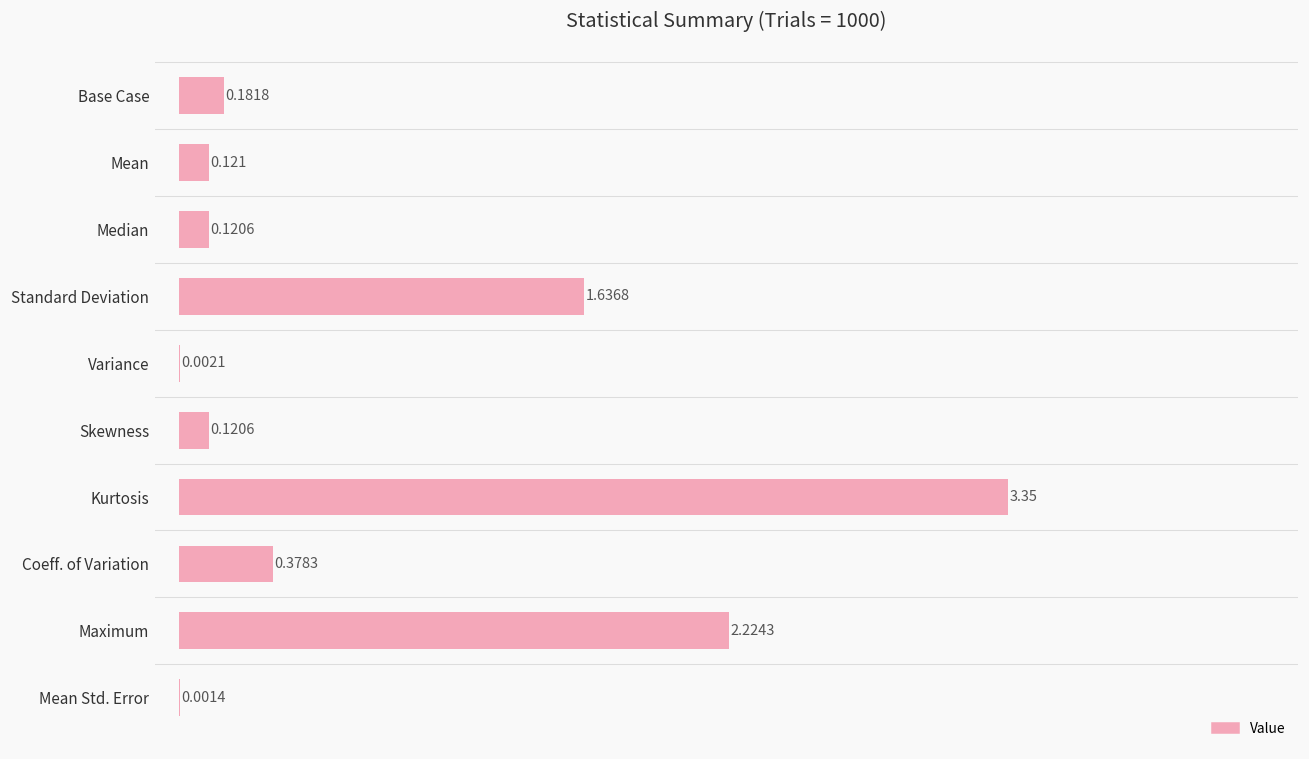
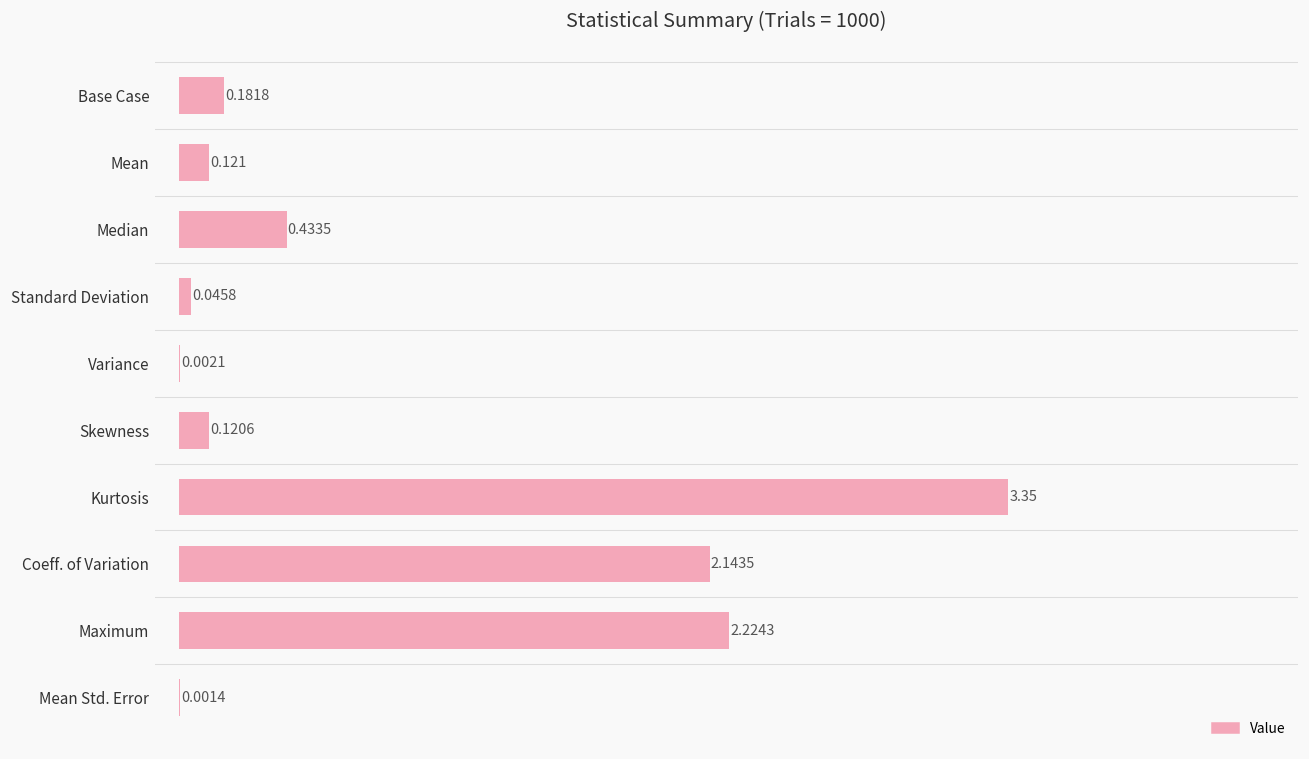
Median: 0.1206 -> 0.4335
Standard Deviation: 1.6368 -> 0.0458
Coeff. of Variation: 0.3783 -> 2.1435
